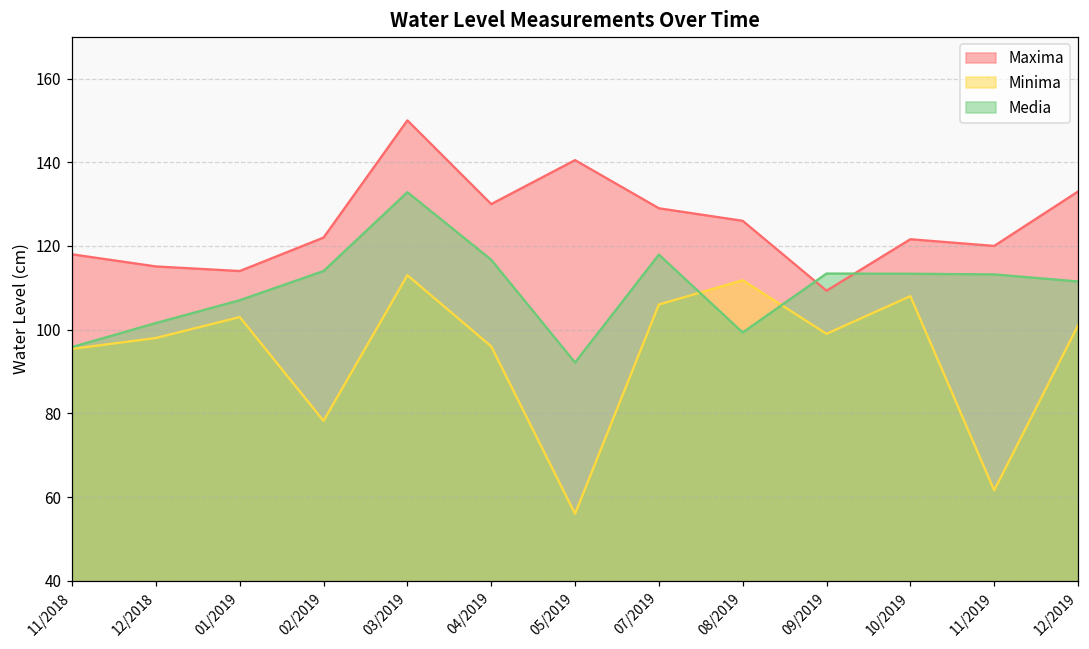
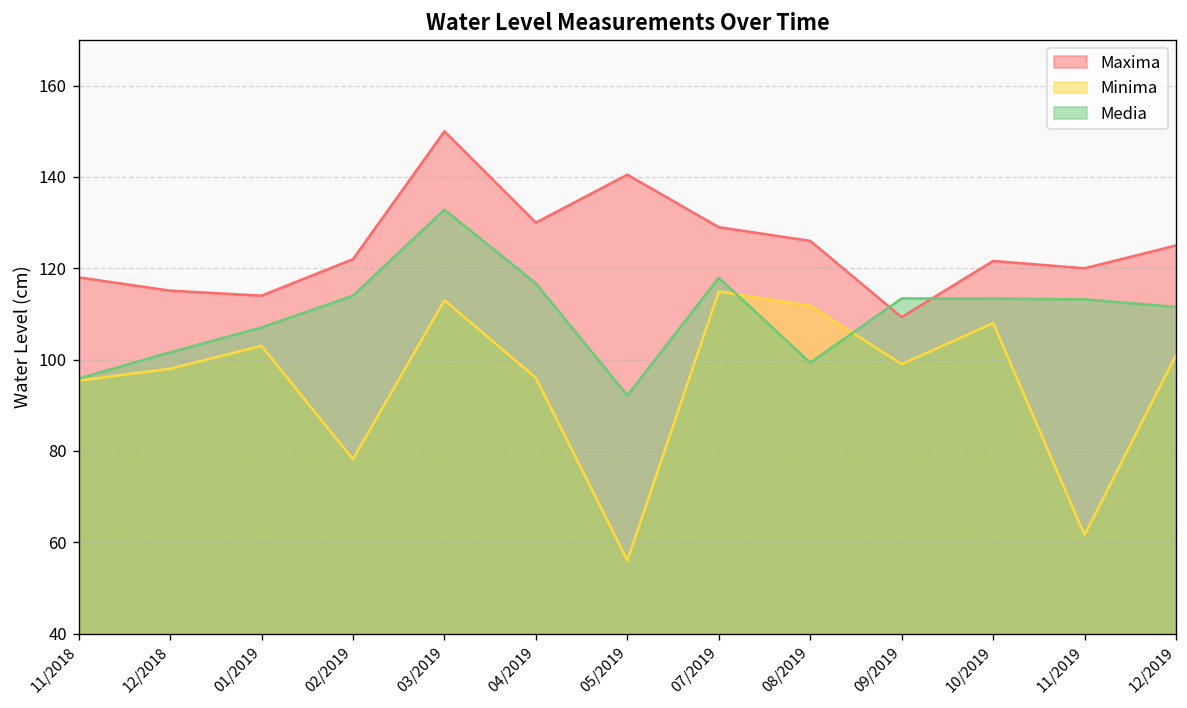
Minima, 07/2019: 106 -> 115
Maxima, 12/2019: 133 -> 125
